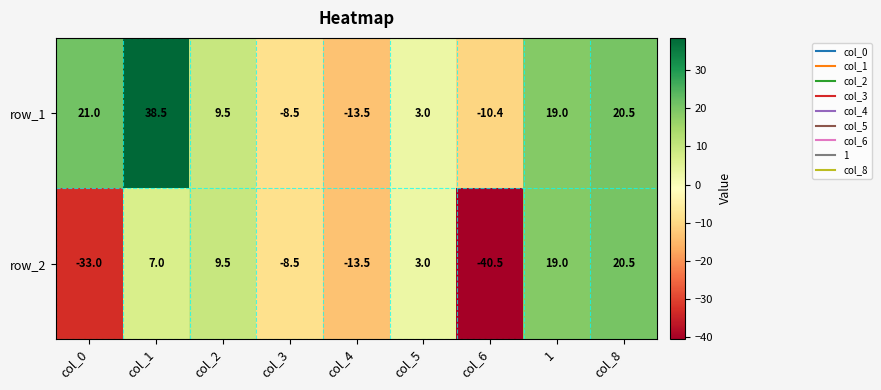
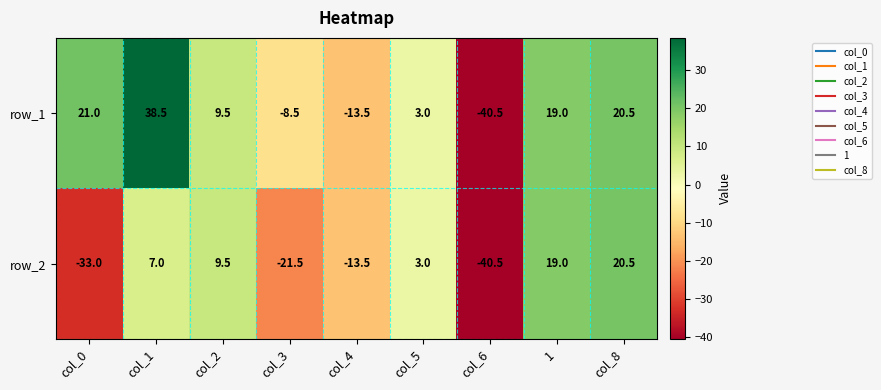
row_1, col_6: -10.4 -> -40.5
row_2, col_3: -8.5 -> -21.5
